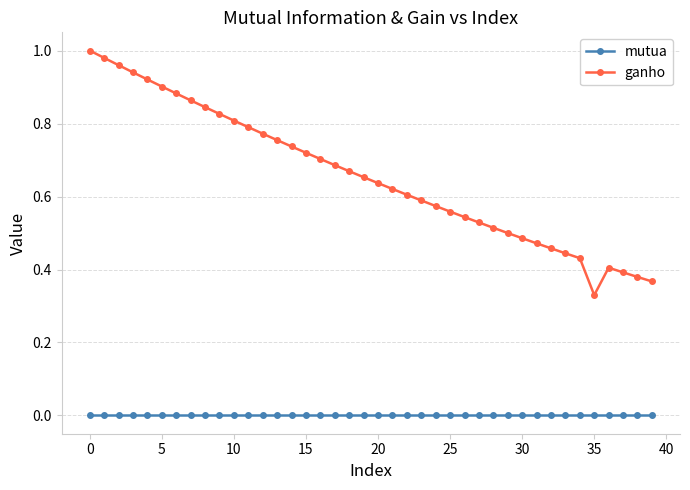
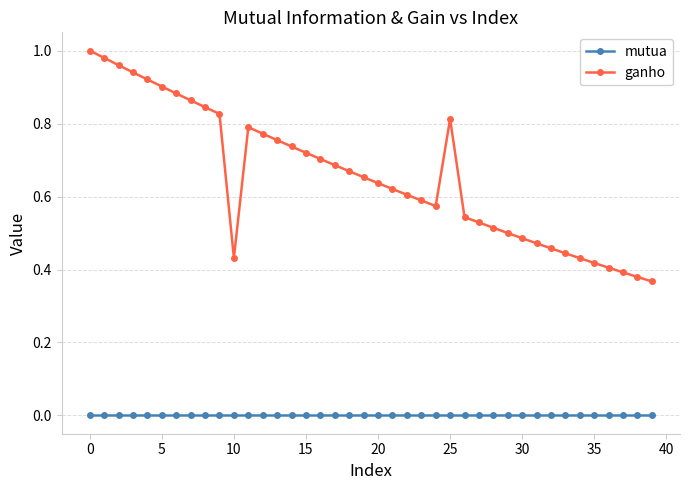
ganho, 10: 0.81 -> 0.43
ganho, 25: 0.56 -> 0.81
ganho, 35: 0.33 -> 0.42
